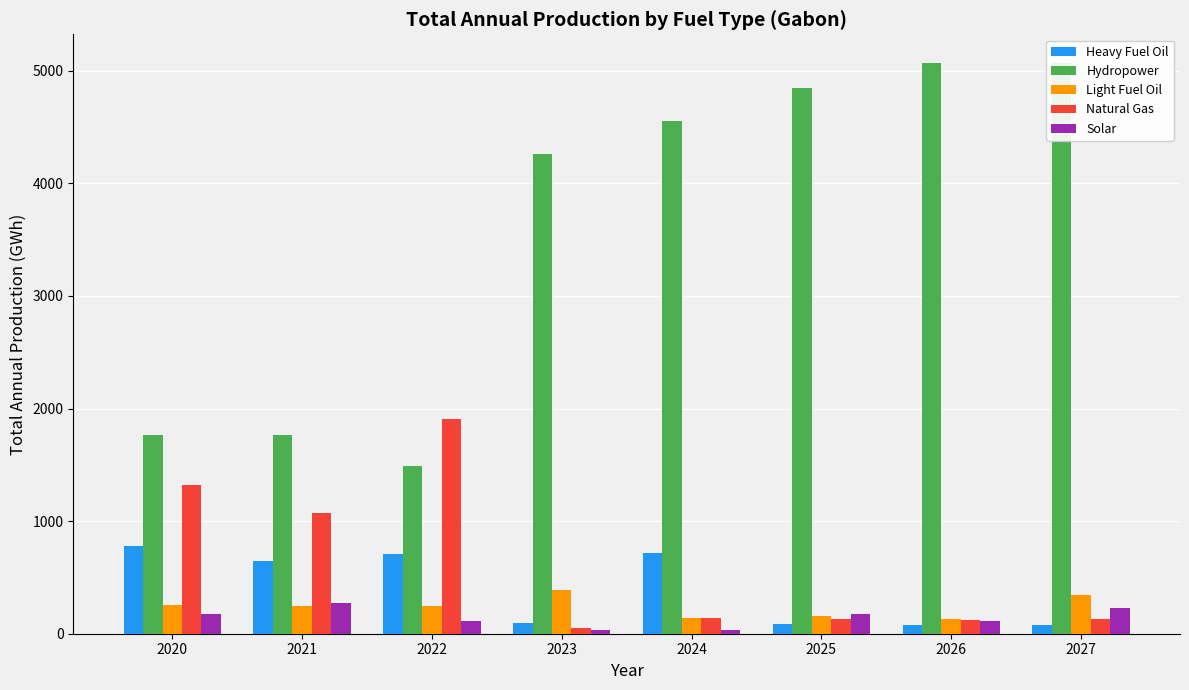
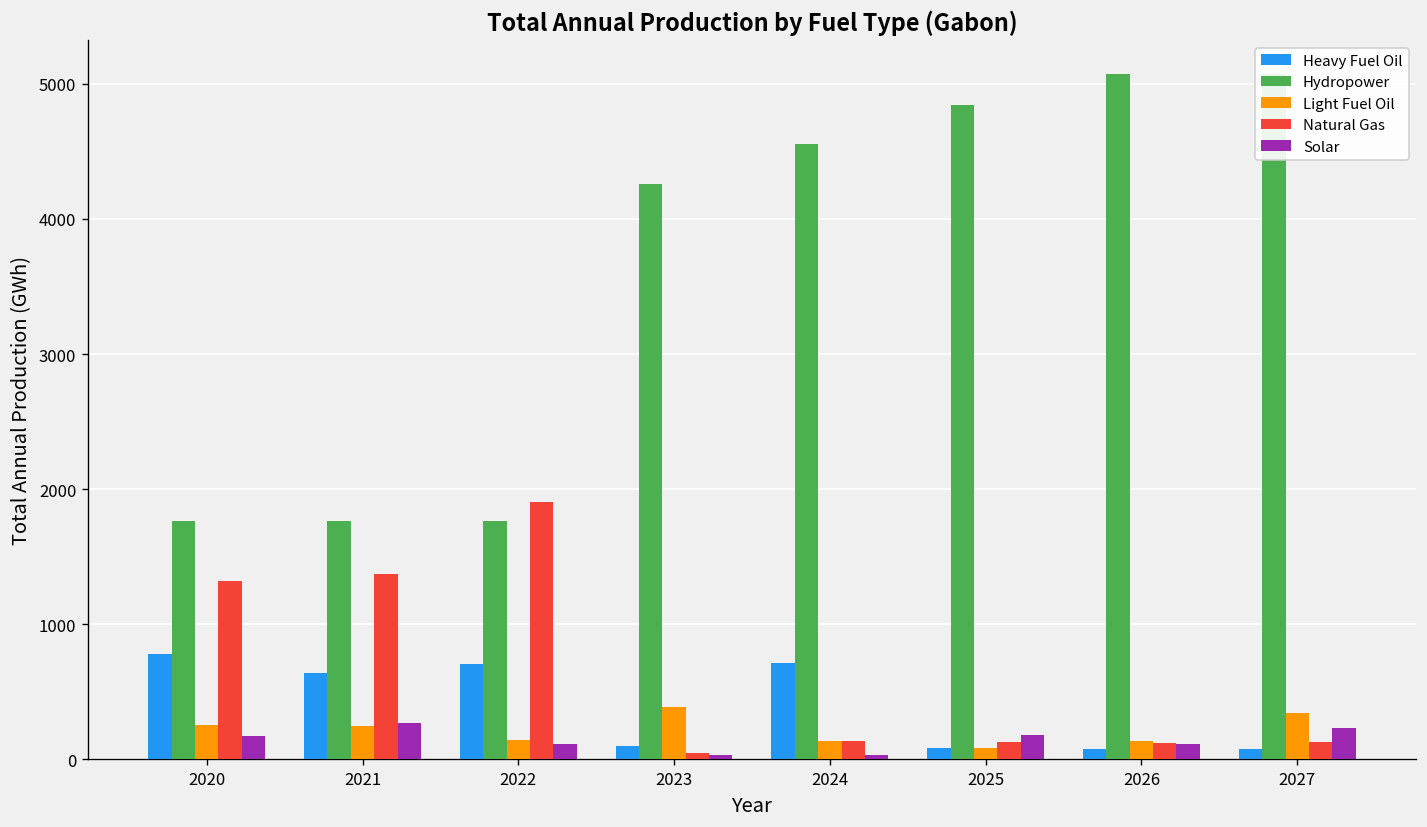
Natural Gas, 2021: 1070 -> 1370
Hydropower, 2022: 1490 -> 1760
Light Fuel Oil, 2022: 240 -> 140
Light Fuel Oil, 2025: 160 -> 80
